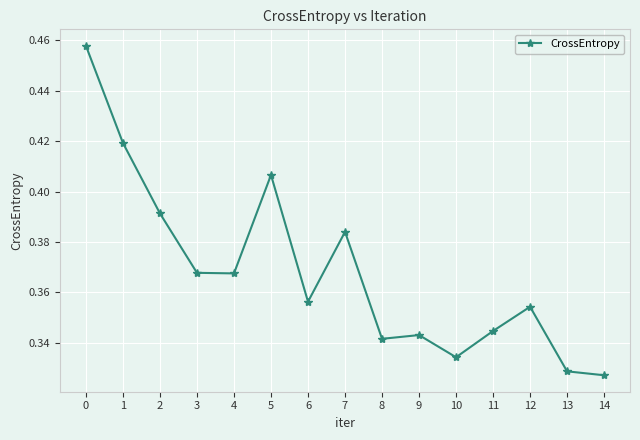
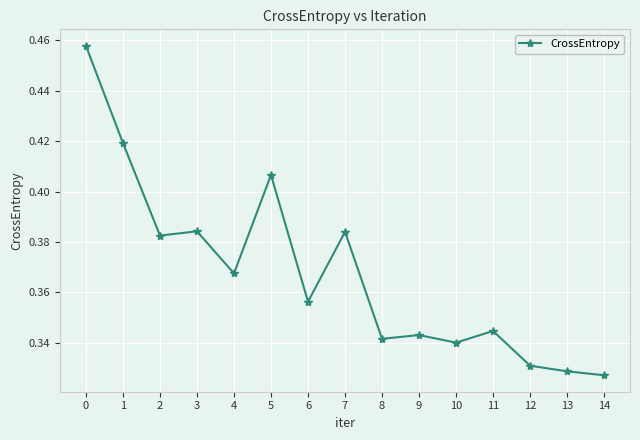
2: 0.391 -> 0.383
3: 0.368 -> 0.384
10: 0.334 -> 0.340
12: 0.354 -> 0.331
